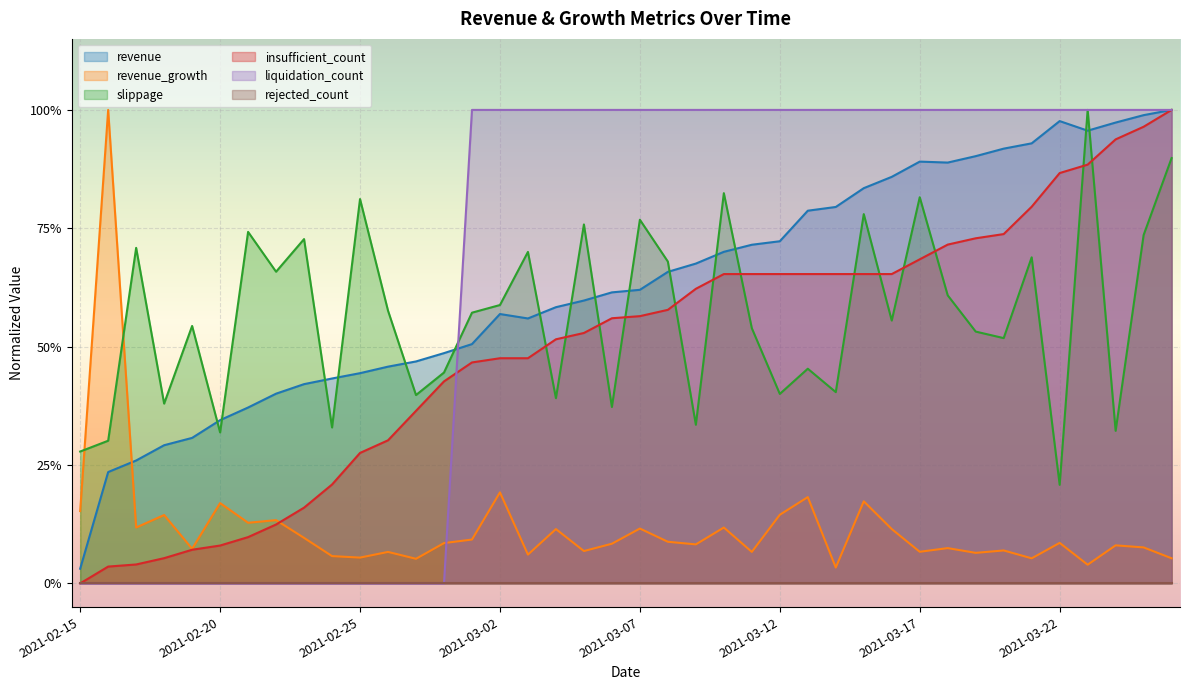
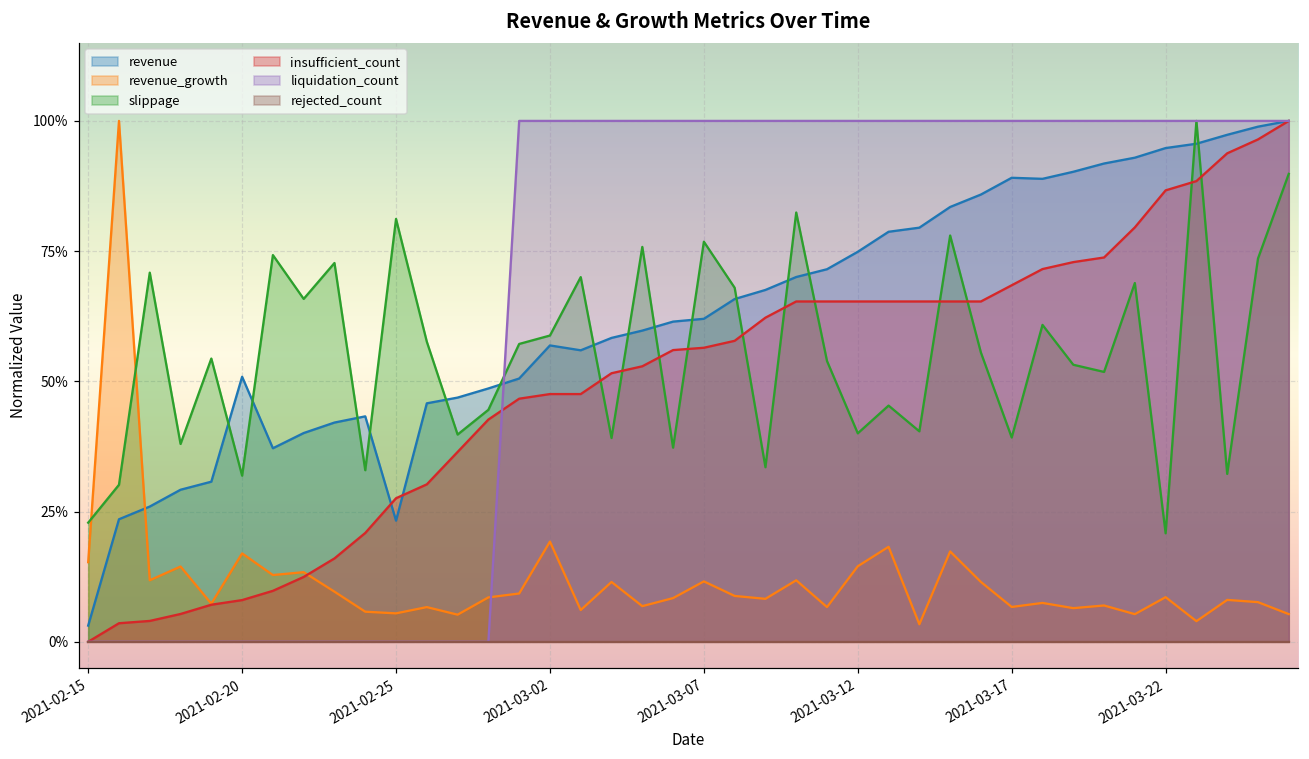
slippage, 2021-02-15: 28% -> 23%
revenue, 2021-02-20: 34% -> 51%
revenue, 2021-02-25: 44% -> 23%
revenue, 2021-03-12: 72% -> 75%
slippage, 2021-03-17: 82% -> 39%
revenue, 2021-03-22: 98% -> 95%
